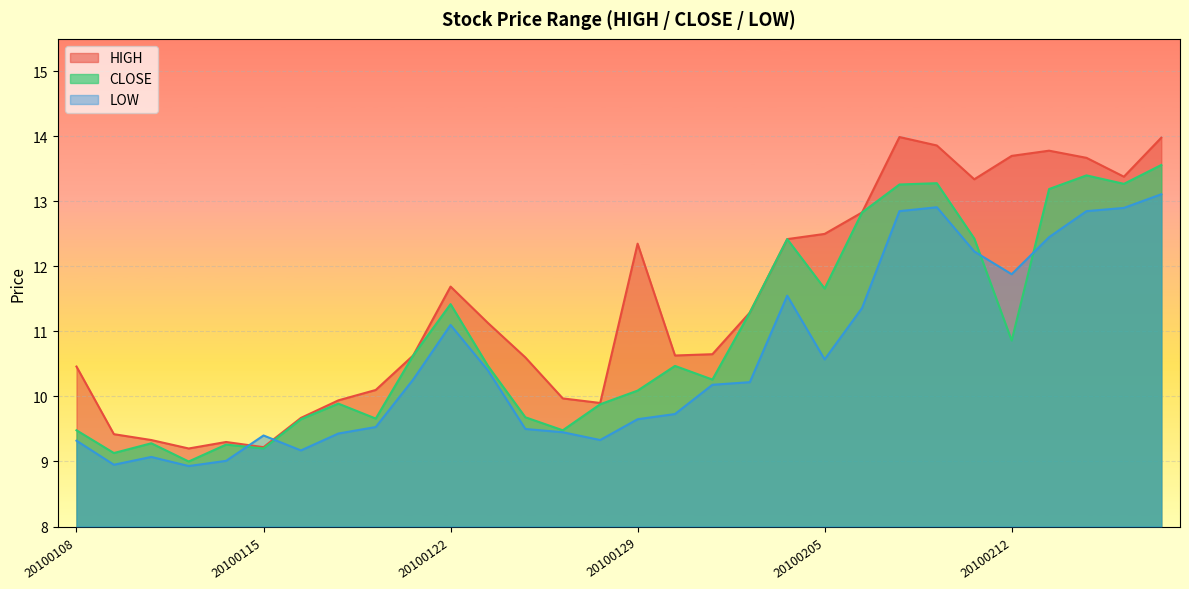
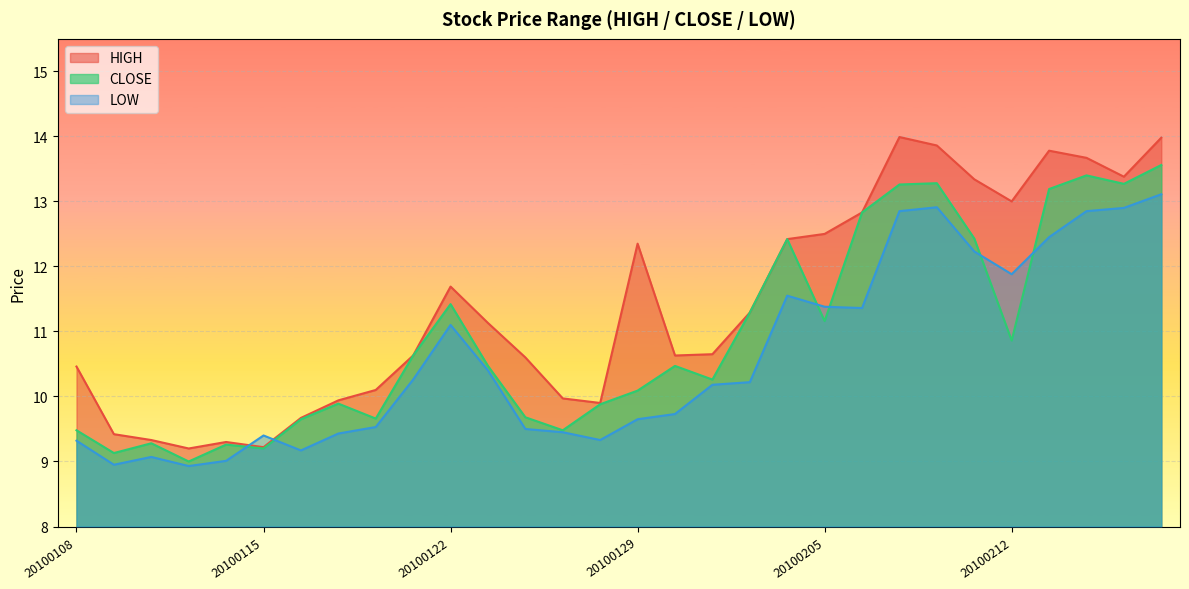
CLOSE, 20100205: 11.7 -> 11.2
LOW, 20100205: 10.6 -> 11.4
HIGH, 20100212: 13.7 -> 13.0
